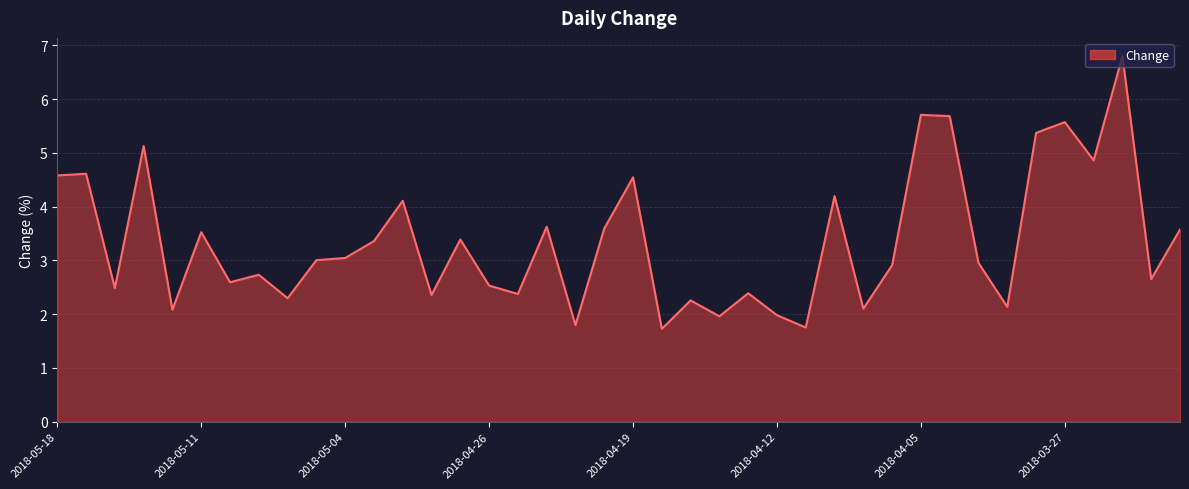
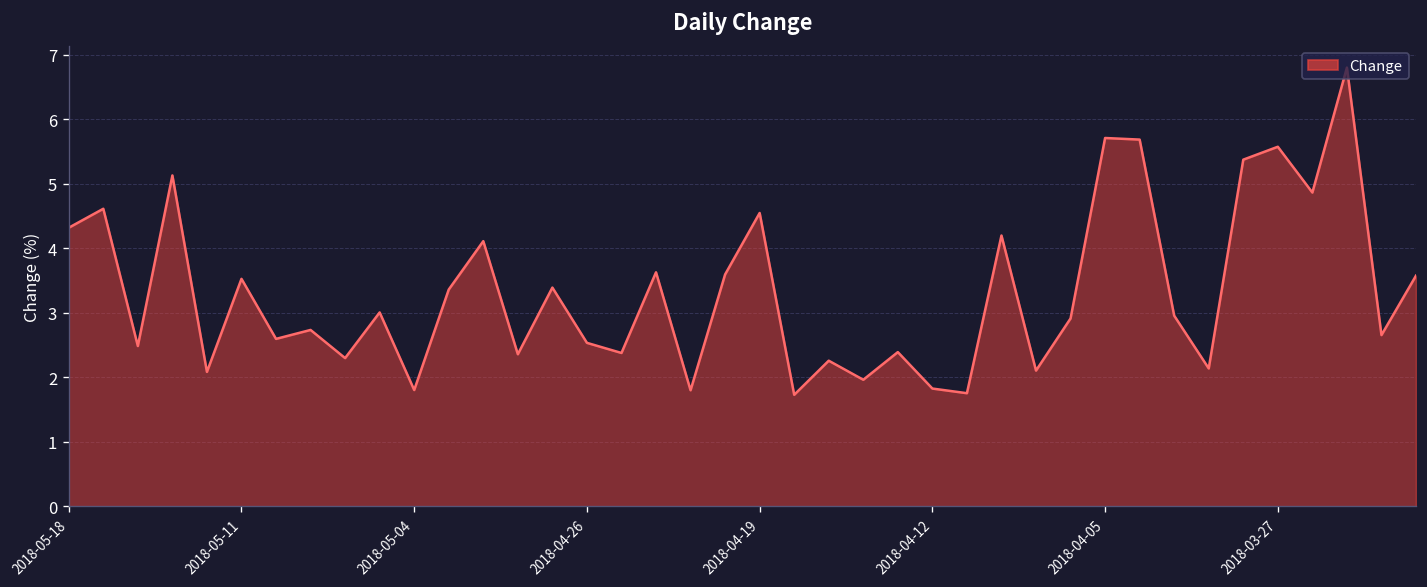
2018-05-18: 4.6 -> 4.3
2018-05-04: 3.0 -> 1.8
2018-04-12: 2.0 -> 1.8
